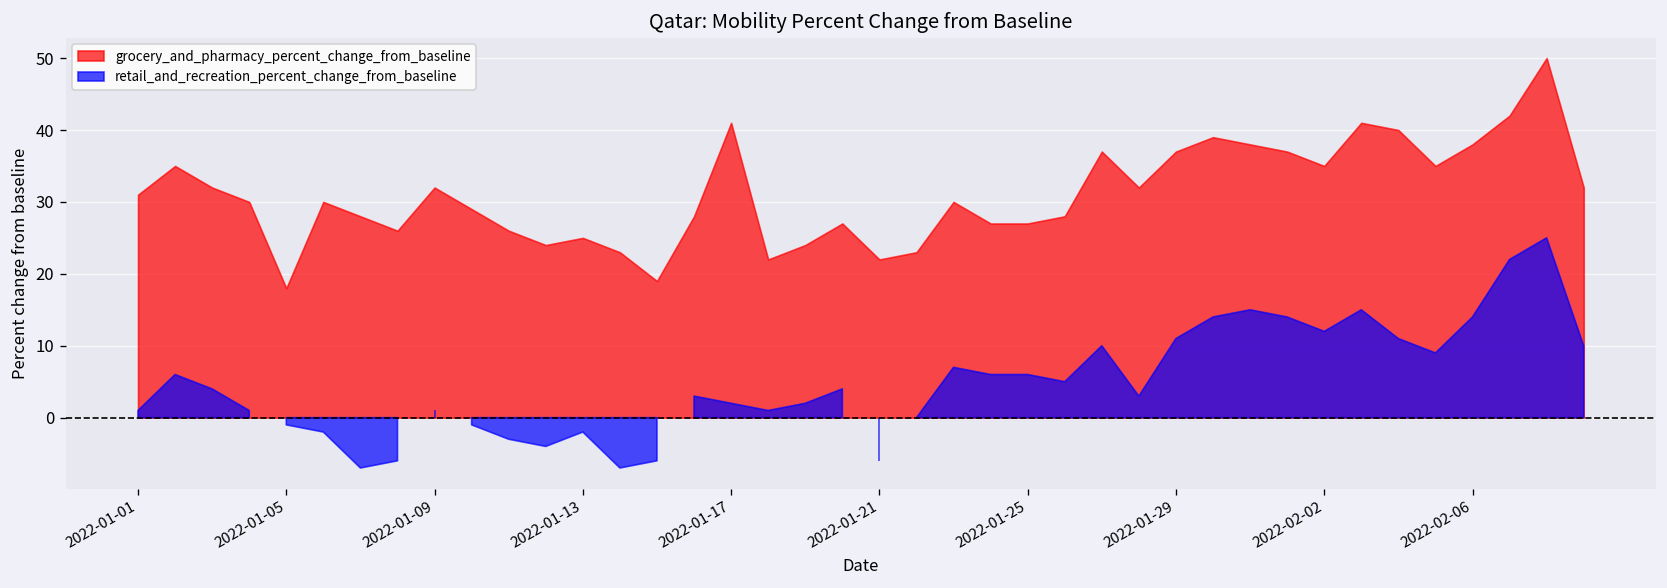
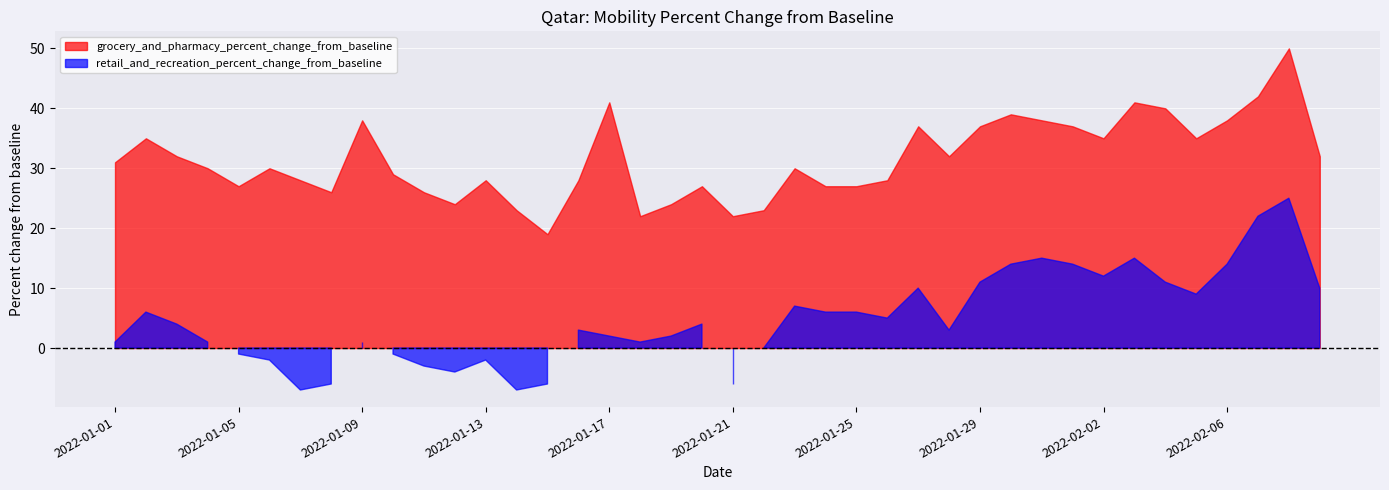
2022-01-05: 18 -> 27
2022-01-09: 32 -> 38
2022-01-13: 25 -> 28
